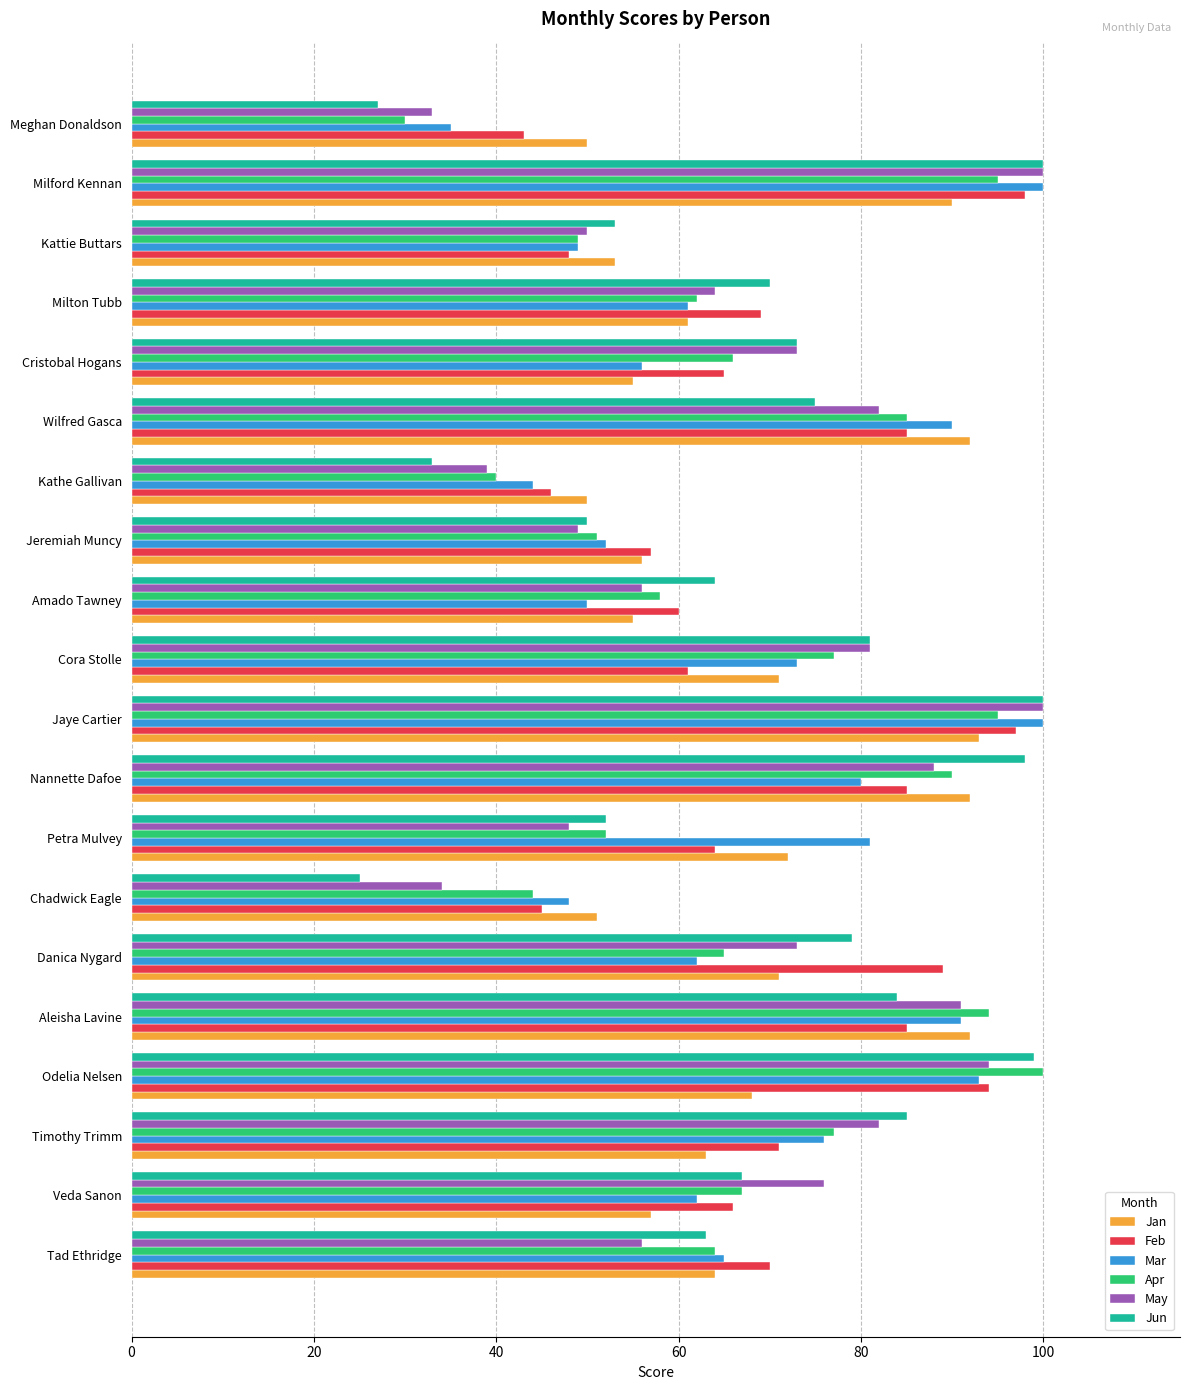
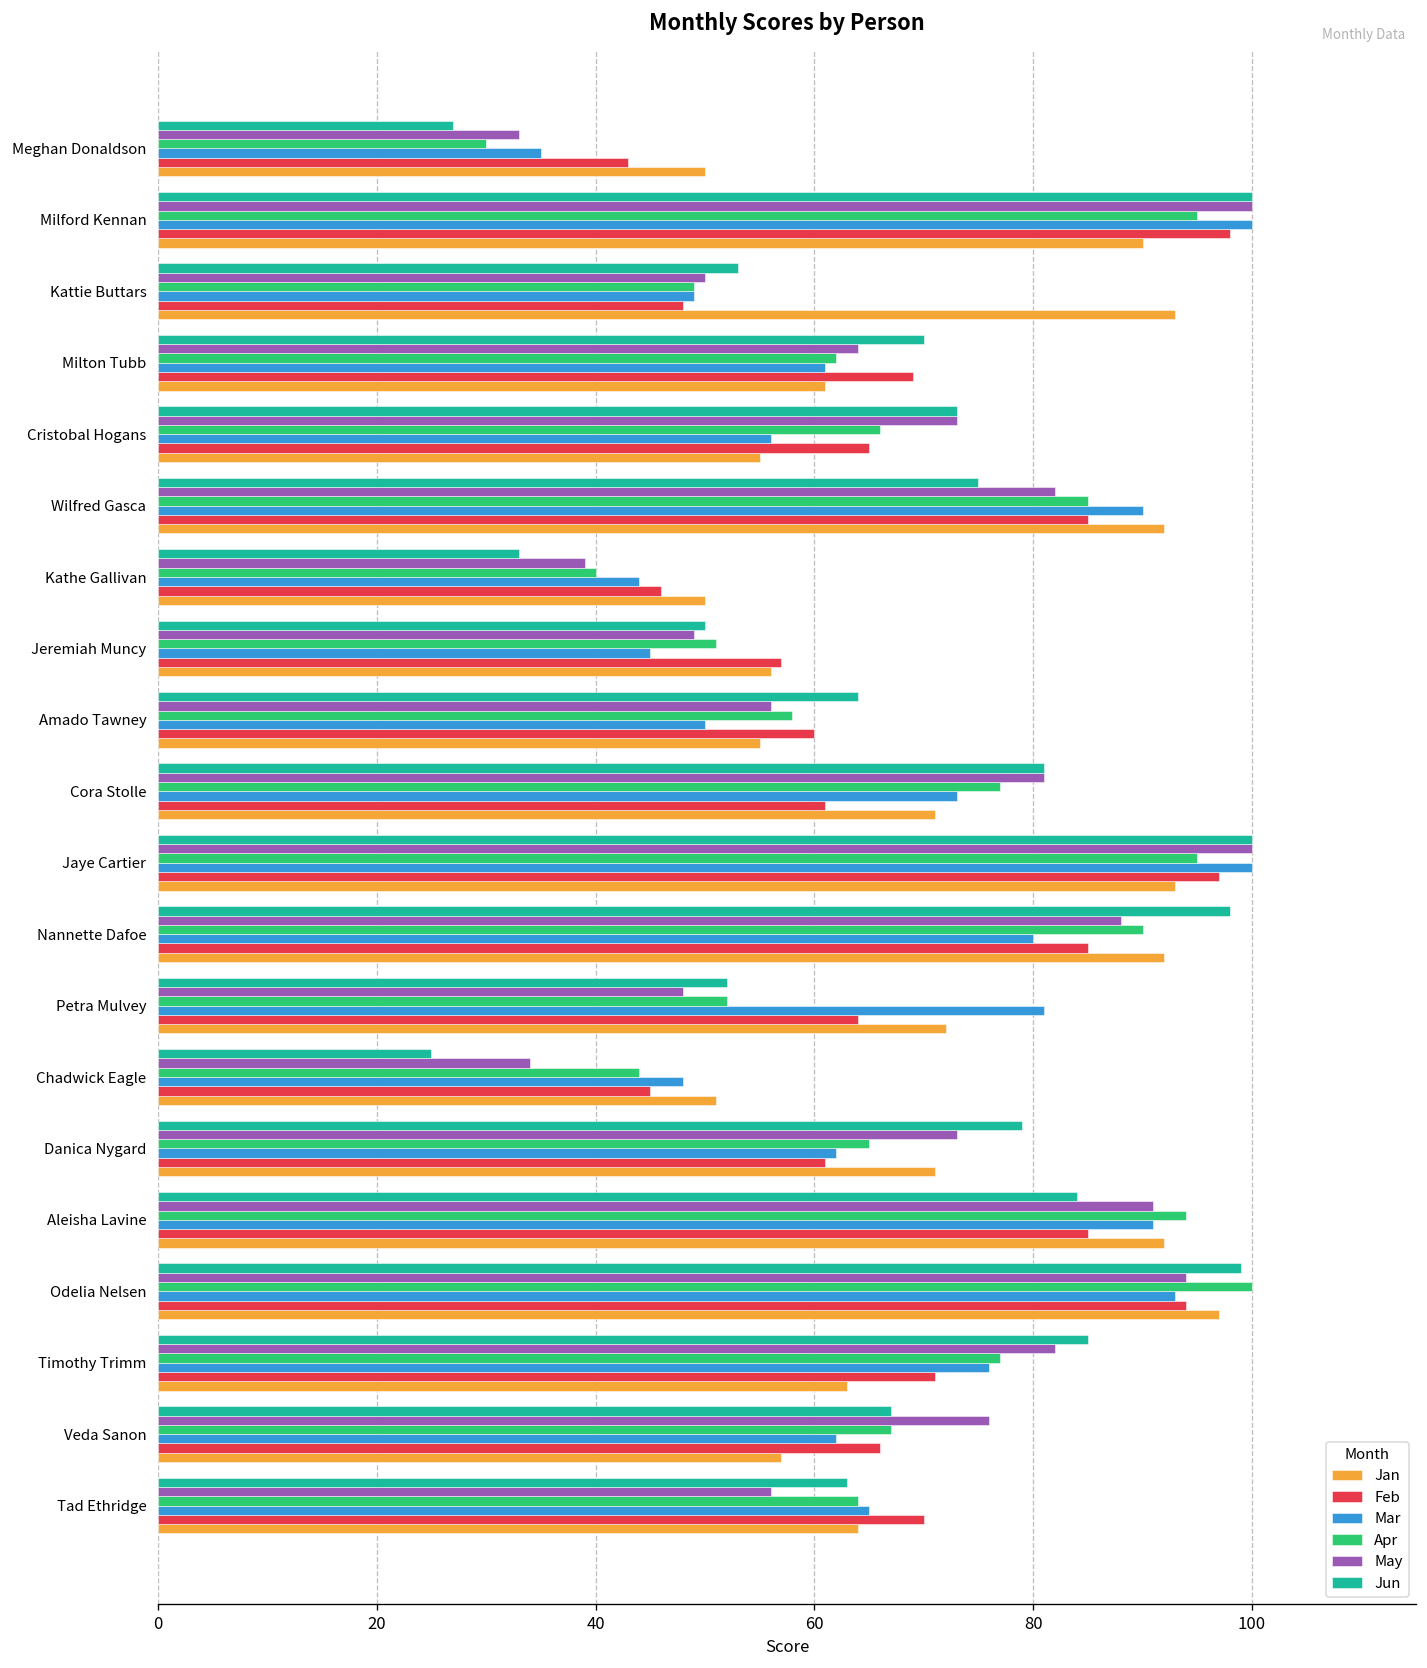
Jan, Kattie Buttars: 53 -> 93
Mar, Jeremiah Muncy: 52 -> 45
Feb, Danica Nygard: 89 -> 61
Jan, Odelia Nelsen: 68 -> 97
